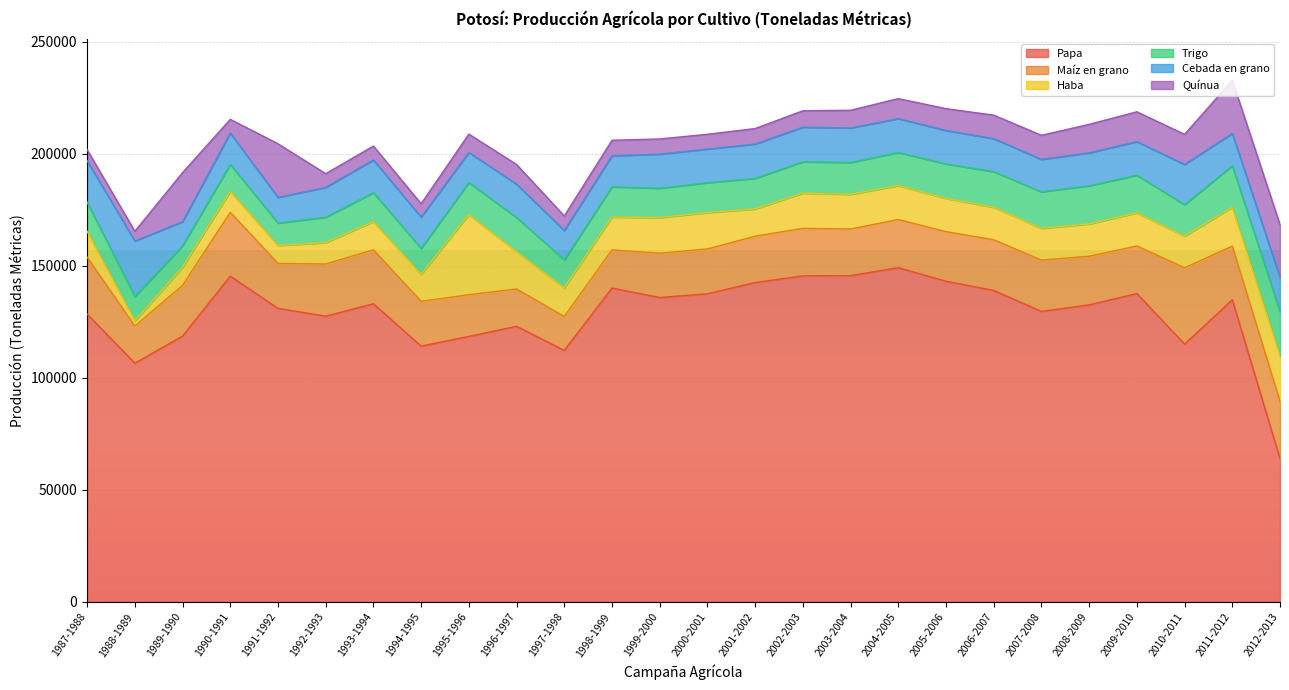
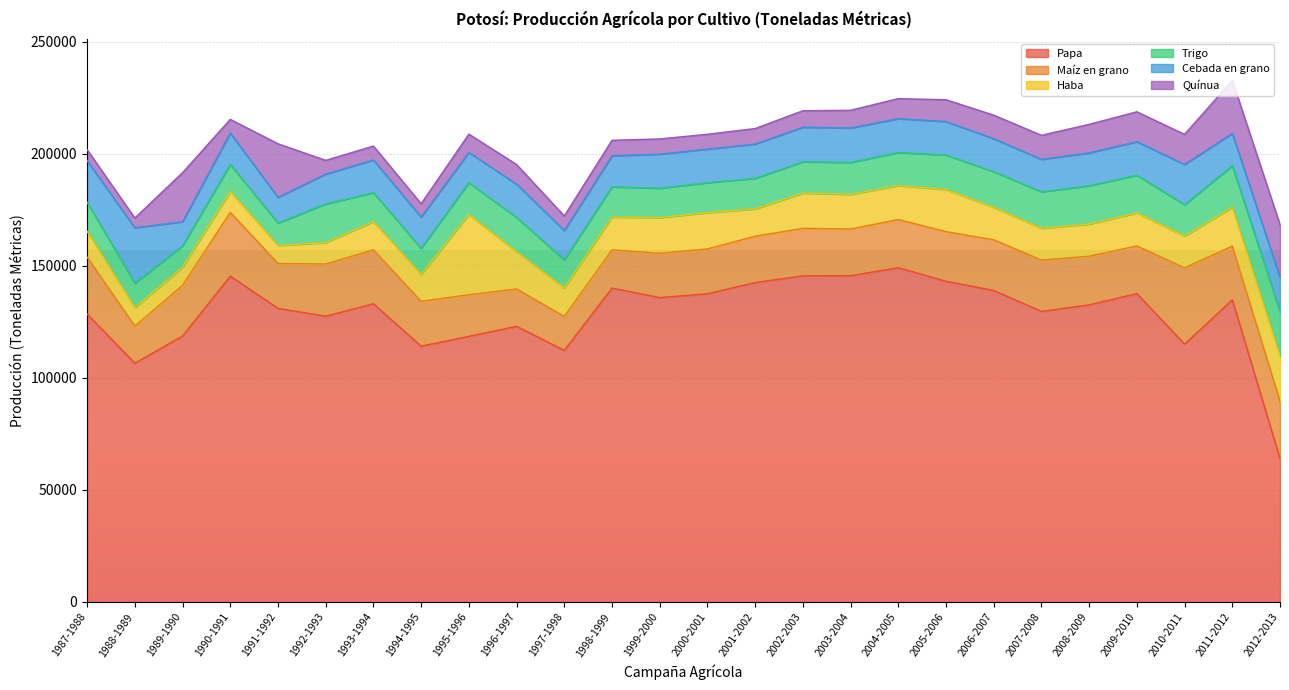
Haba, 1988-1989: 2000 -> 8000
Trigo, 1992-1993: 11000 -> 17000
Haba, 2005-2006: 15000 -> 19000
